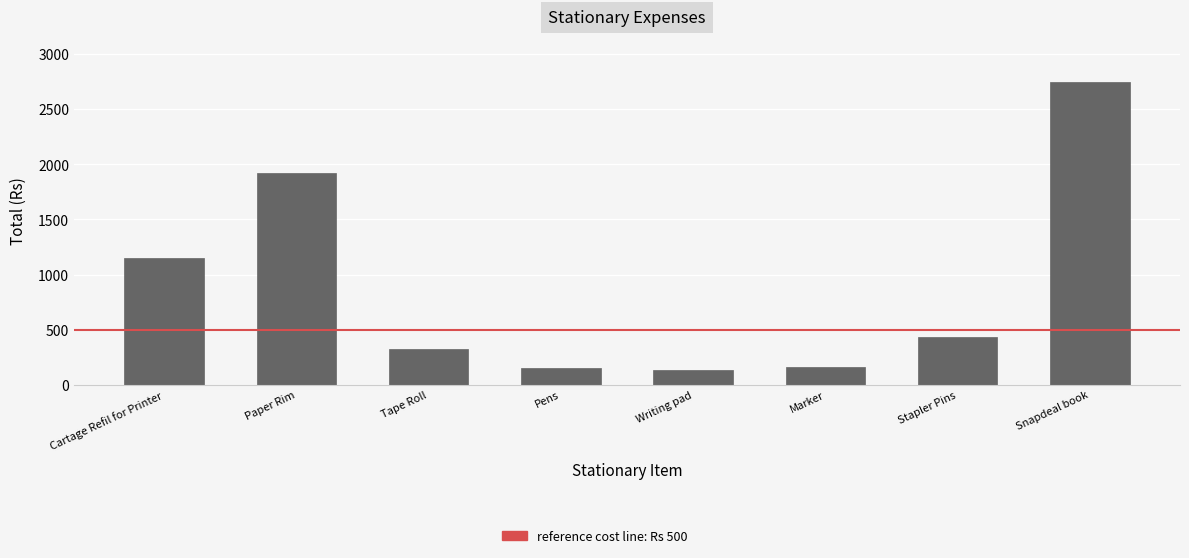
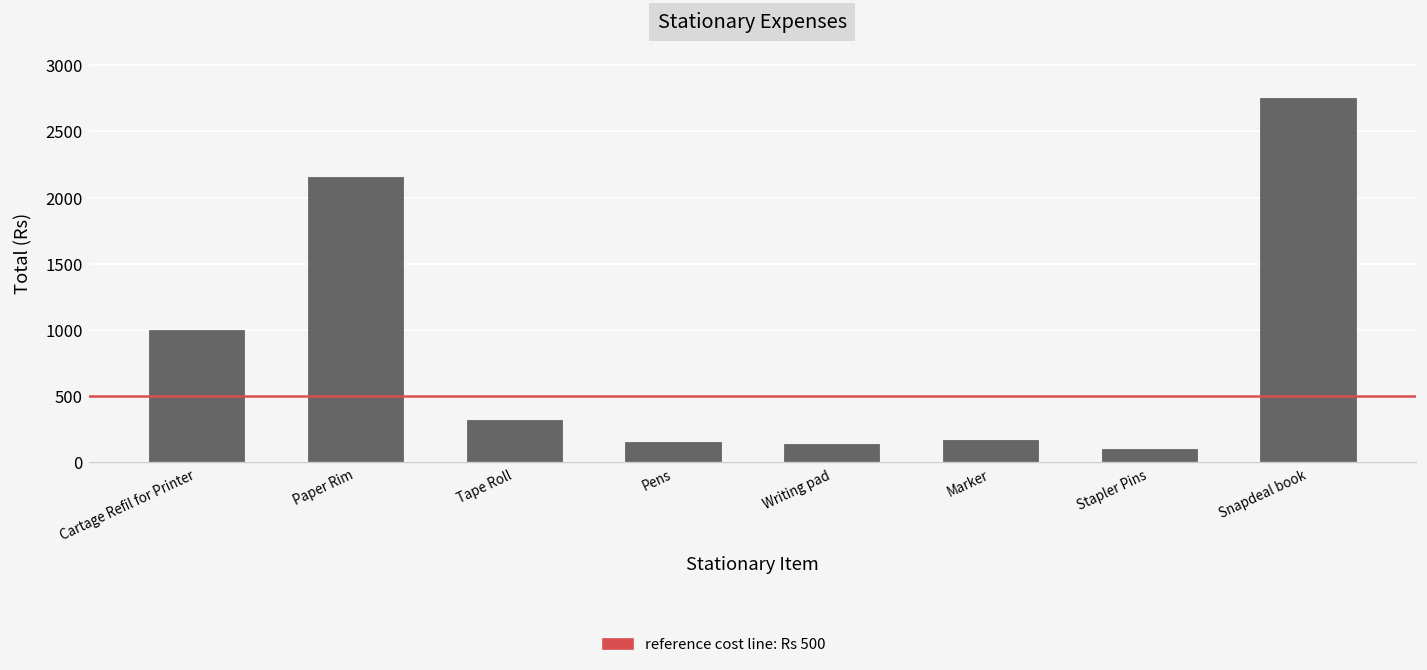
Cartage Refil for Printer: 1150 -> 1000
Paper Rim: 1920 -> 2150
Stapler Pins: 440 -> 100
